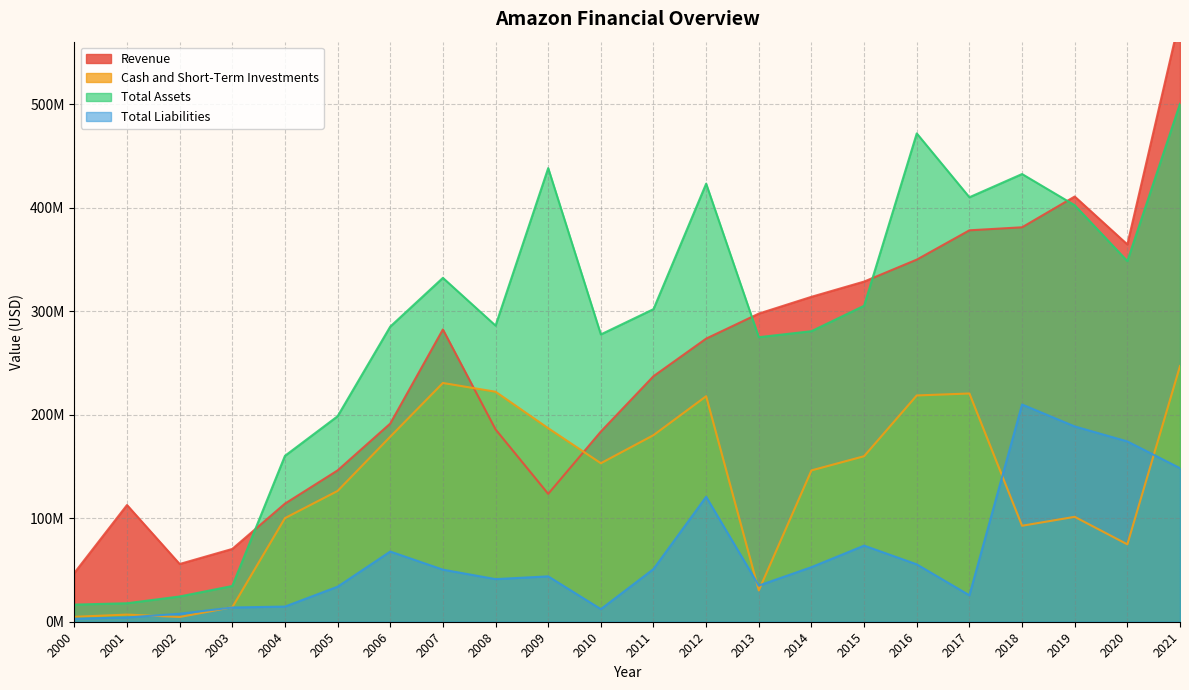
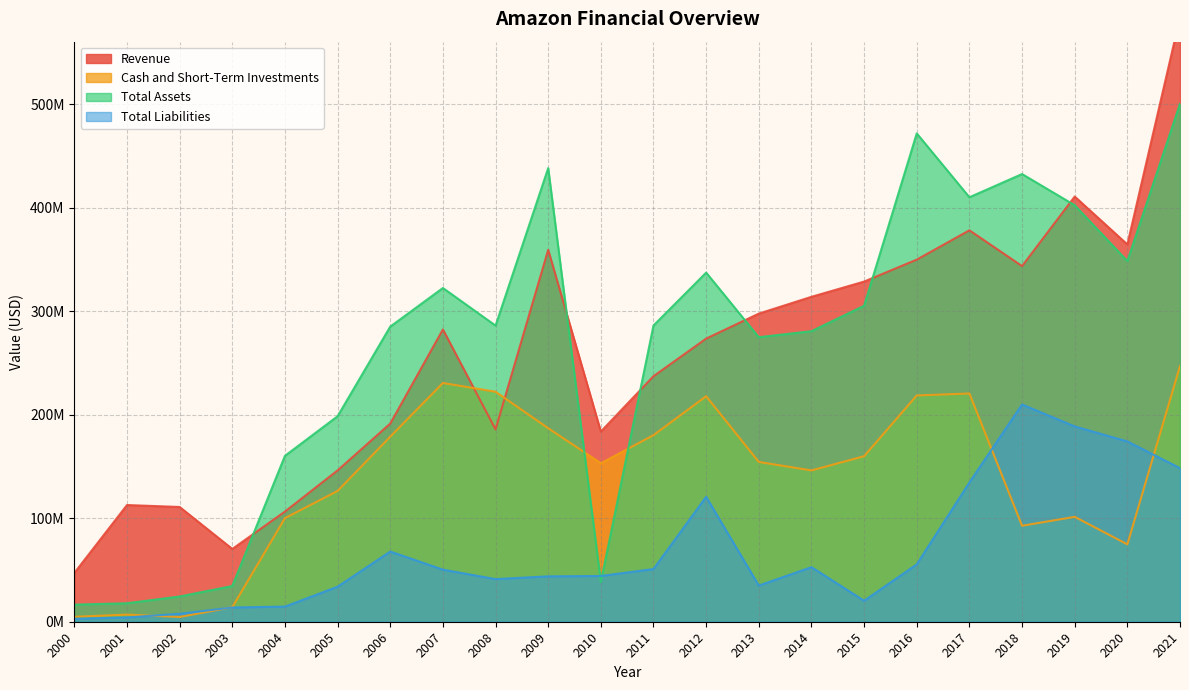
Revenue, 2002: 56000000 -> 111000000
Revenue, 2004: 114000000 -> 106000000
Total Assets, 2007: 332000000 -> 322000000
Revenue, 2009: 124000000 -> 359000000
Total Assets, 2010: 278000000 -> 38000000
Total Liabilities, 2010: 12000000 -> 44000000
Total Assets, 2011: 302000000 -> 286000000
Total Assets, 2012: 423000000 -> 337000000
Cash and Short-Term Investments, 2013: 30000000 -> 154000000
Total Liabilities, 2015: 74000000 -> 20000000
Total Liabilities, 2017: 26000000 -> 135000000
Revenue, 2018: 381000000 -> 344000000
